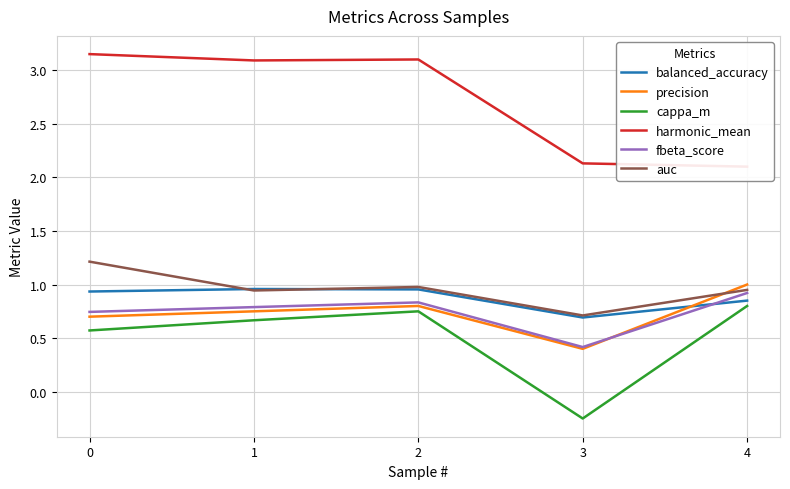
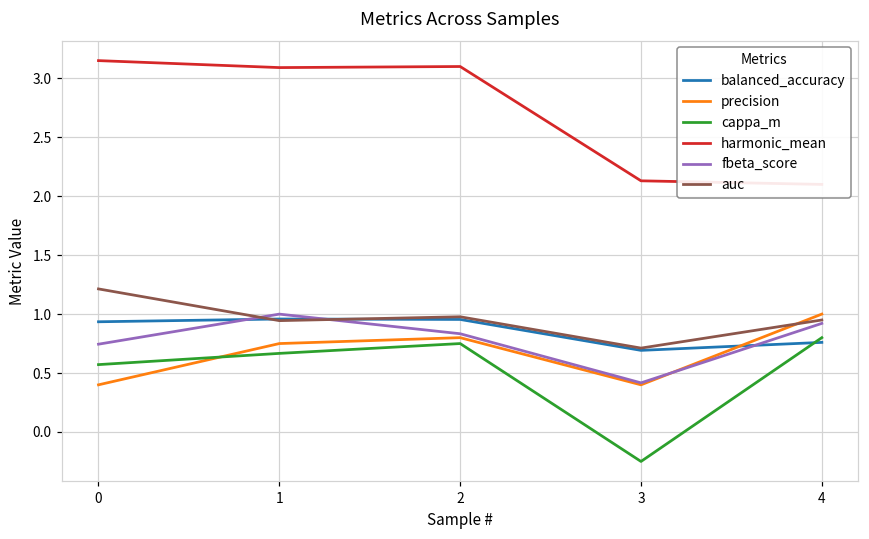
precision, 0: 0.7 -> 0.4
fbeta_score, 1: 0.79 -> 1.00
balanced_accuracy, 4: 0.85 -> 0.76
